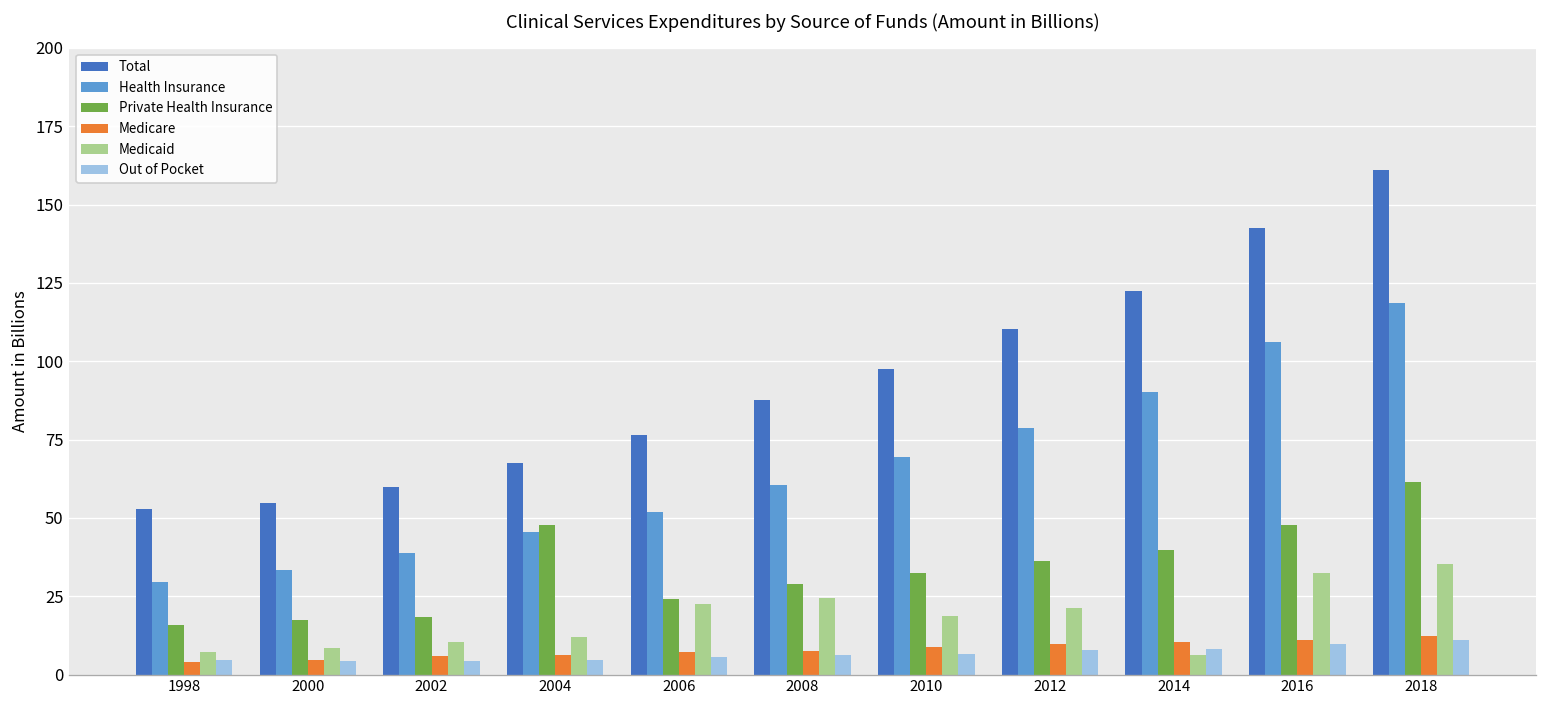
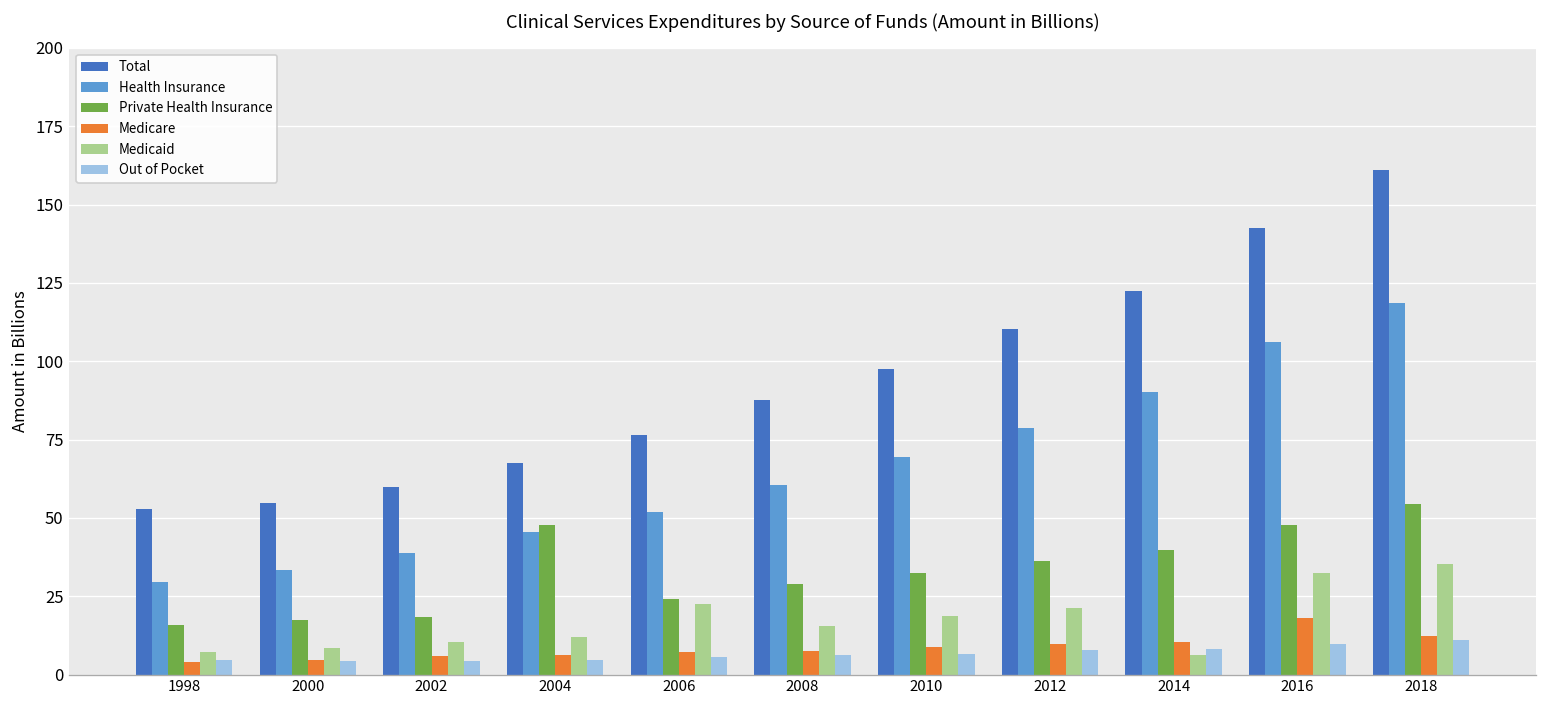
Medicaid, 2008: 24 -> 16
Medicare, 2016: 11 -> 18
Private Health Insurance, 2018: 61 -> 54
